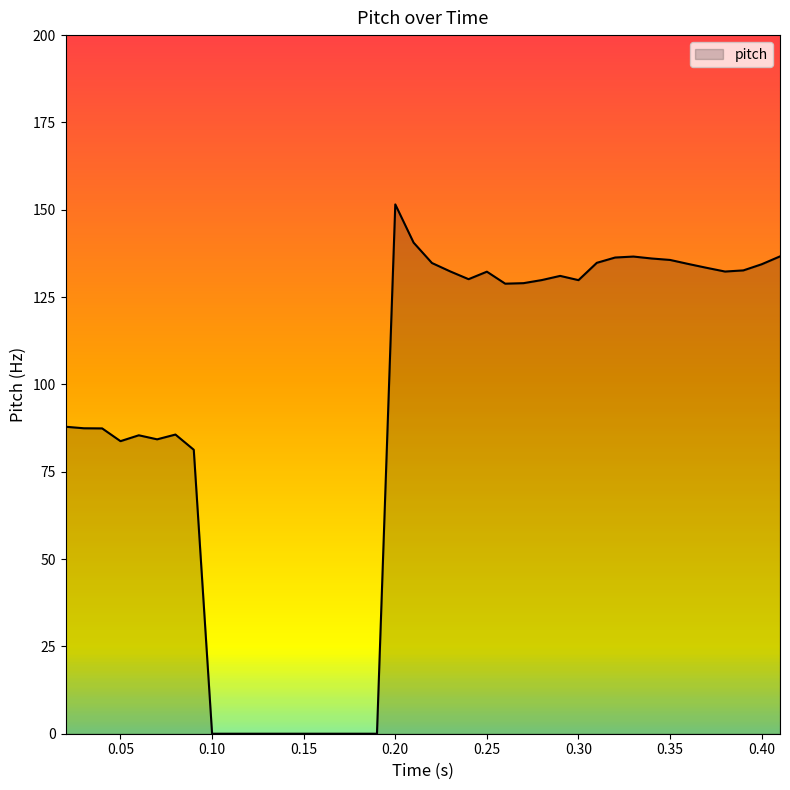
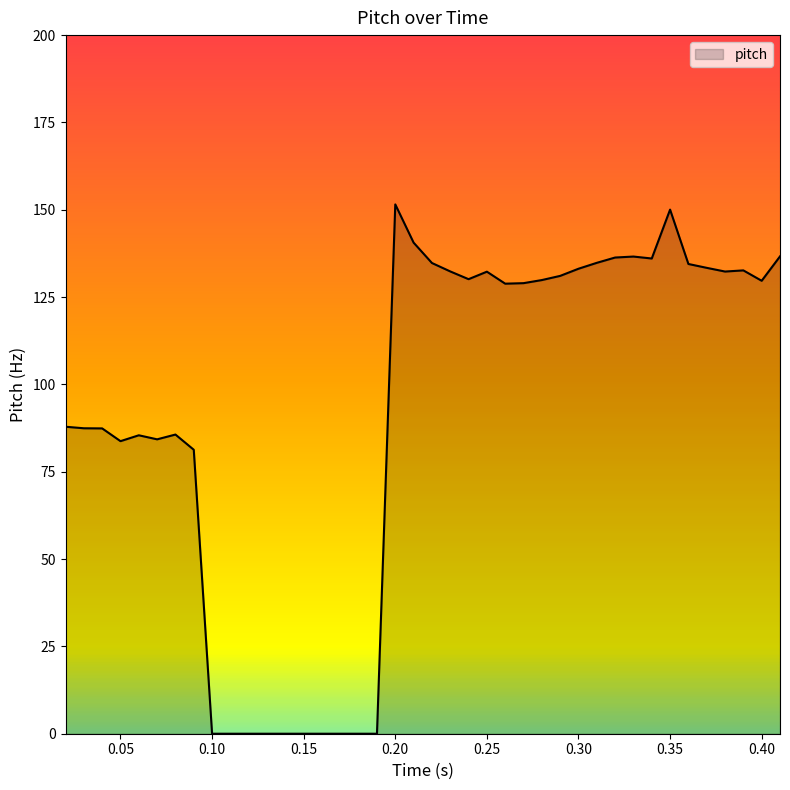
0.30: 130 -> 133
0.35: 136 -> 150
0.40: 134 -> 130
